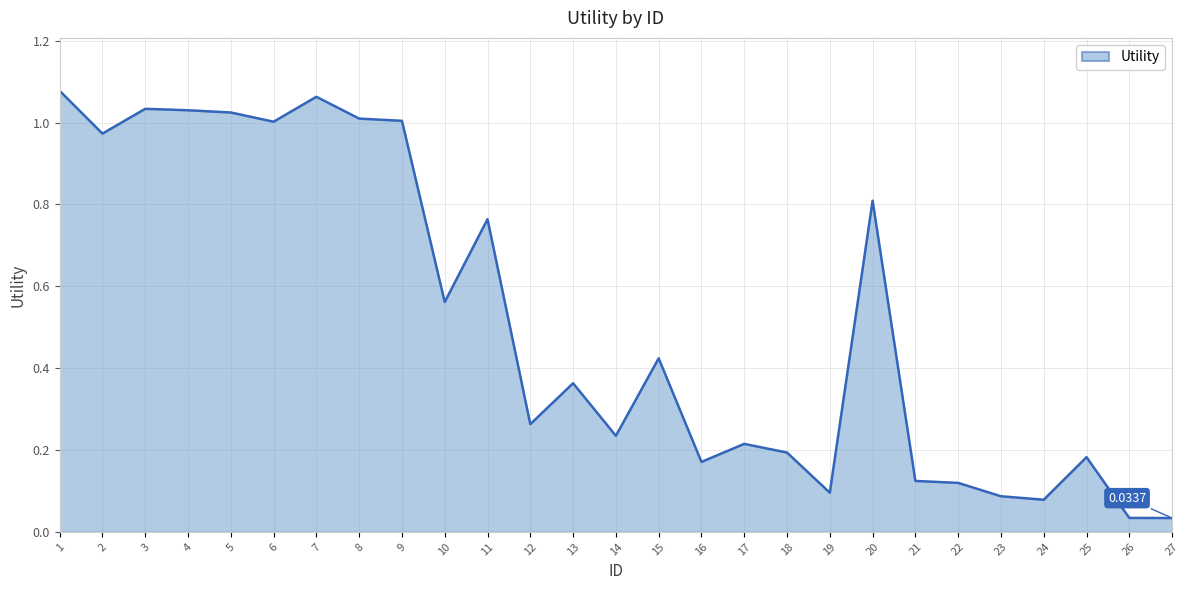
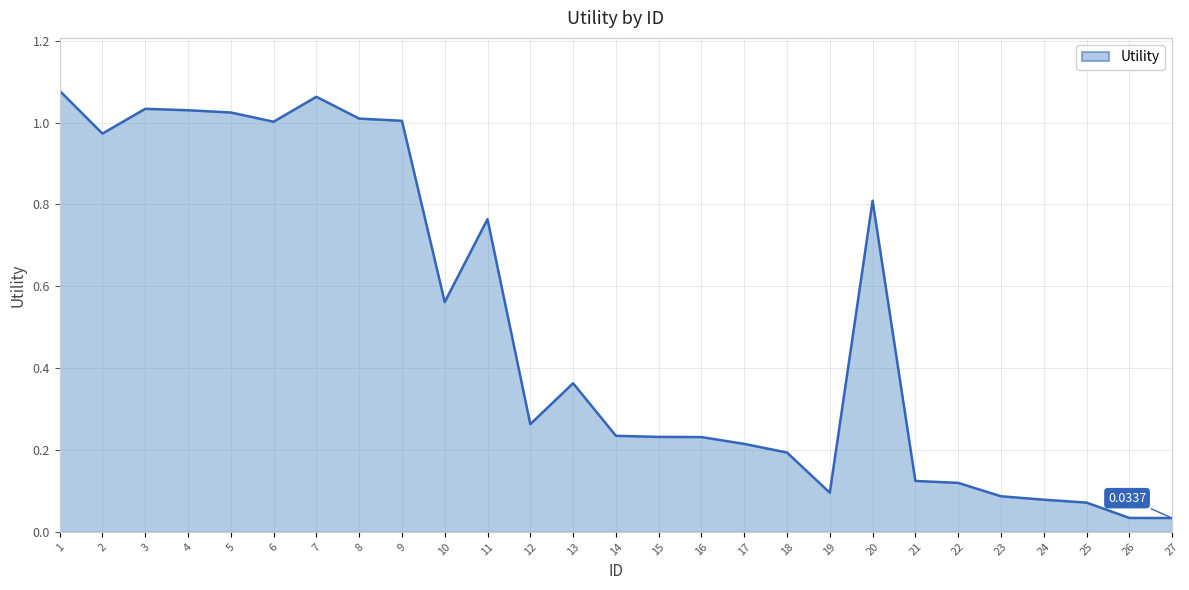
15: 0.42 -> 0.23
16: 0.17 -> 0.23
25: 0.18 -> 0.07
